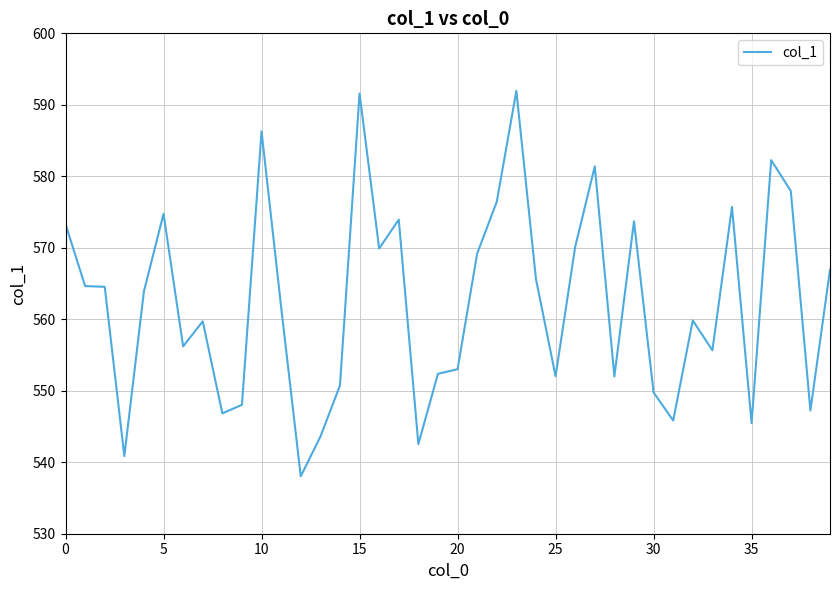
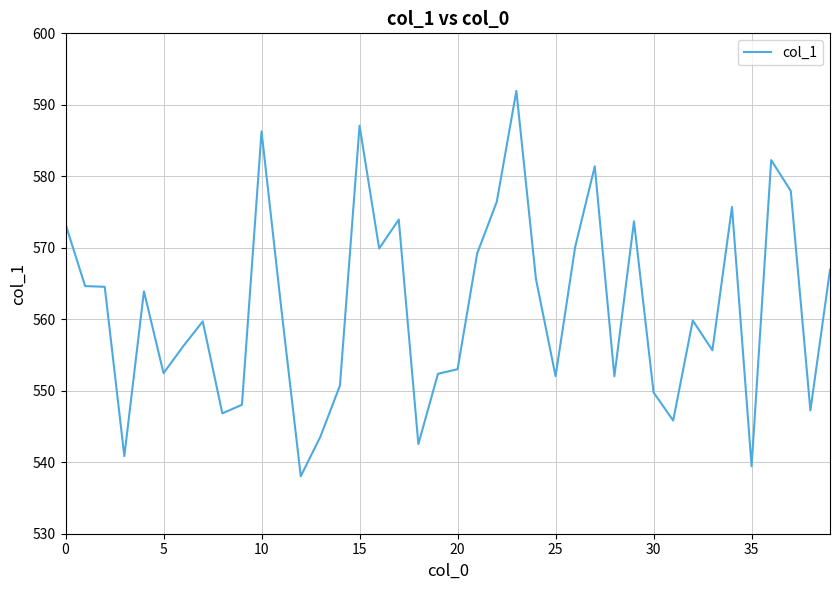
5: 575 -> 552
15: 592 -> 587
35: 545 -> 539
